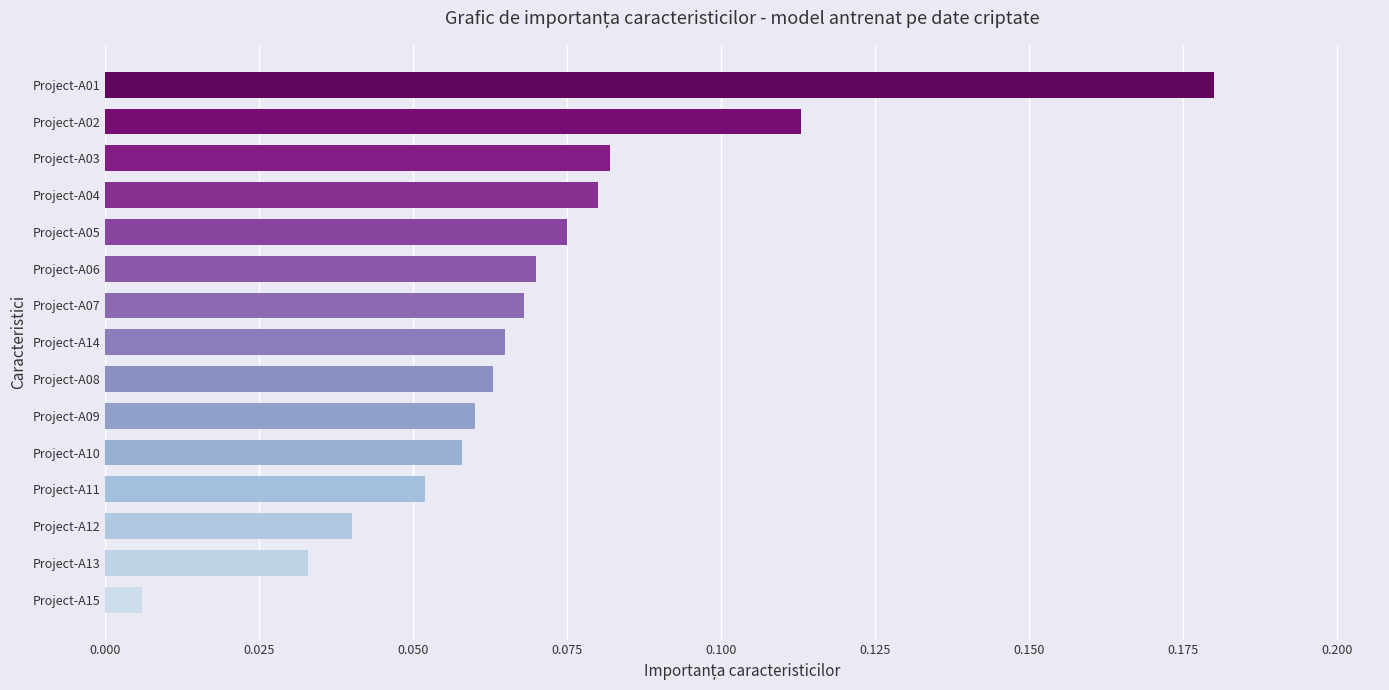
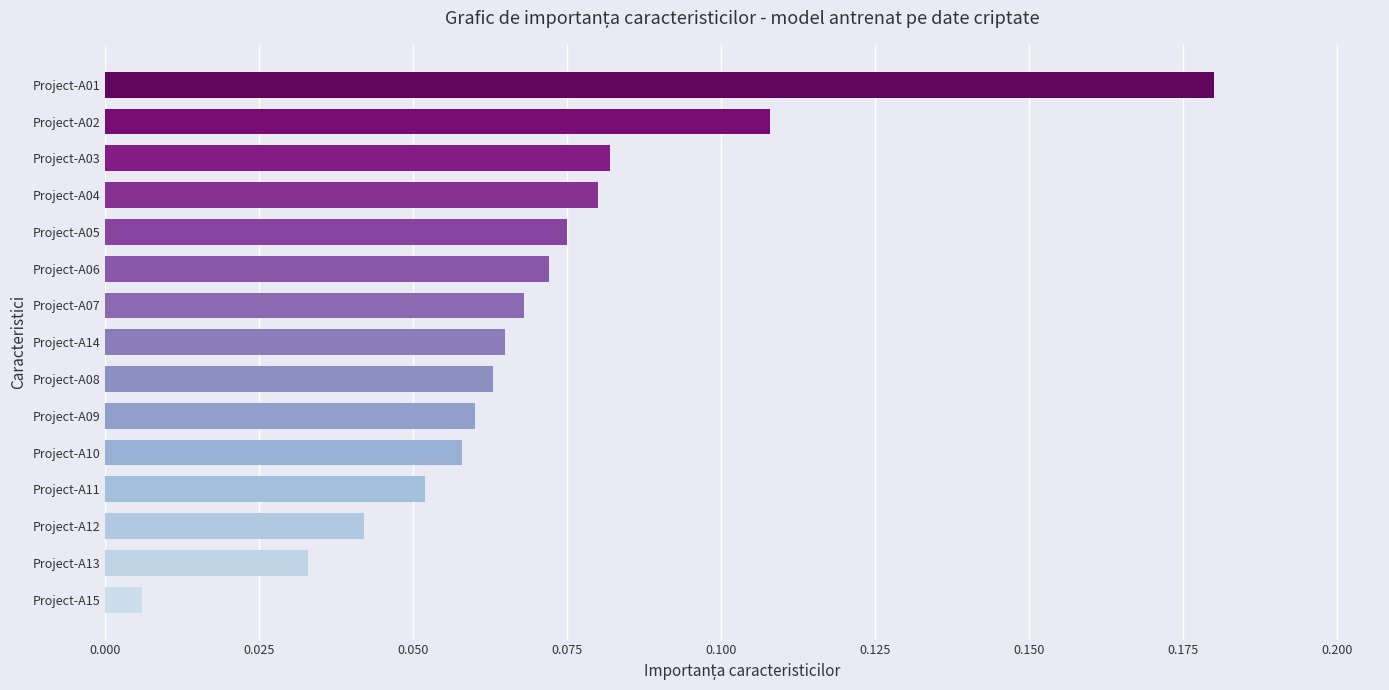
Project-A02: 0.113 -> 0.108
Project-A06: 0.070 -> 0.072
Project-A12: 0.040 -> 0.042
